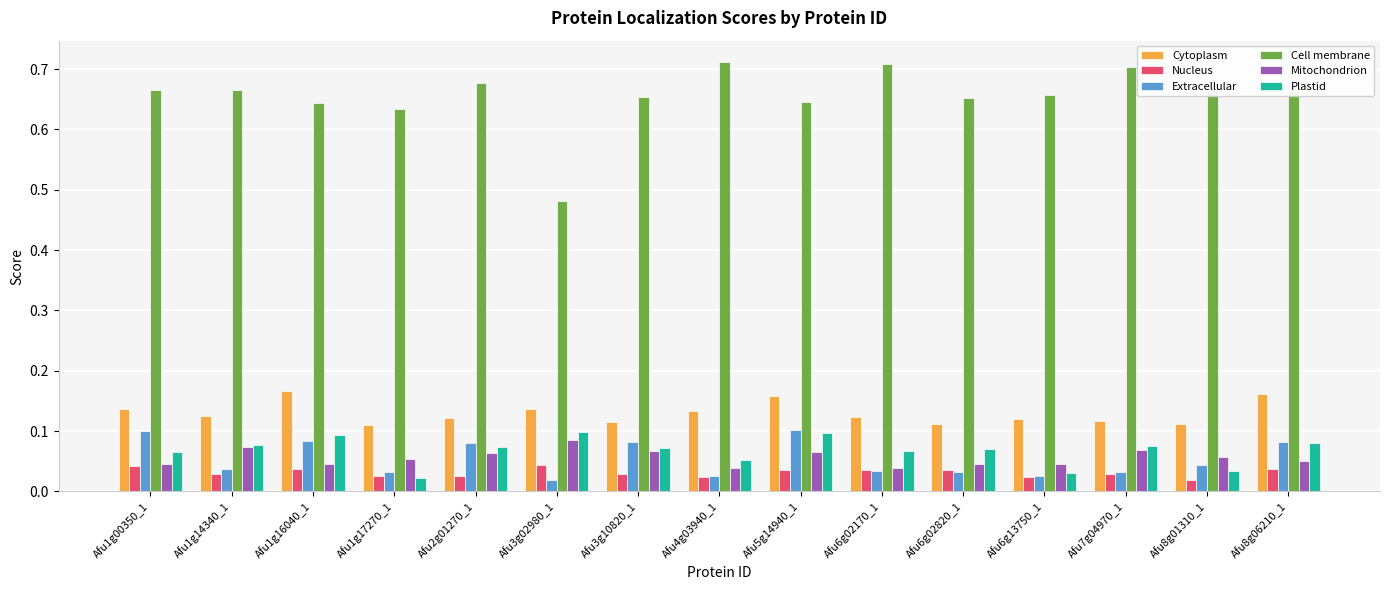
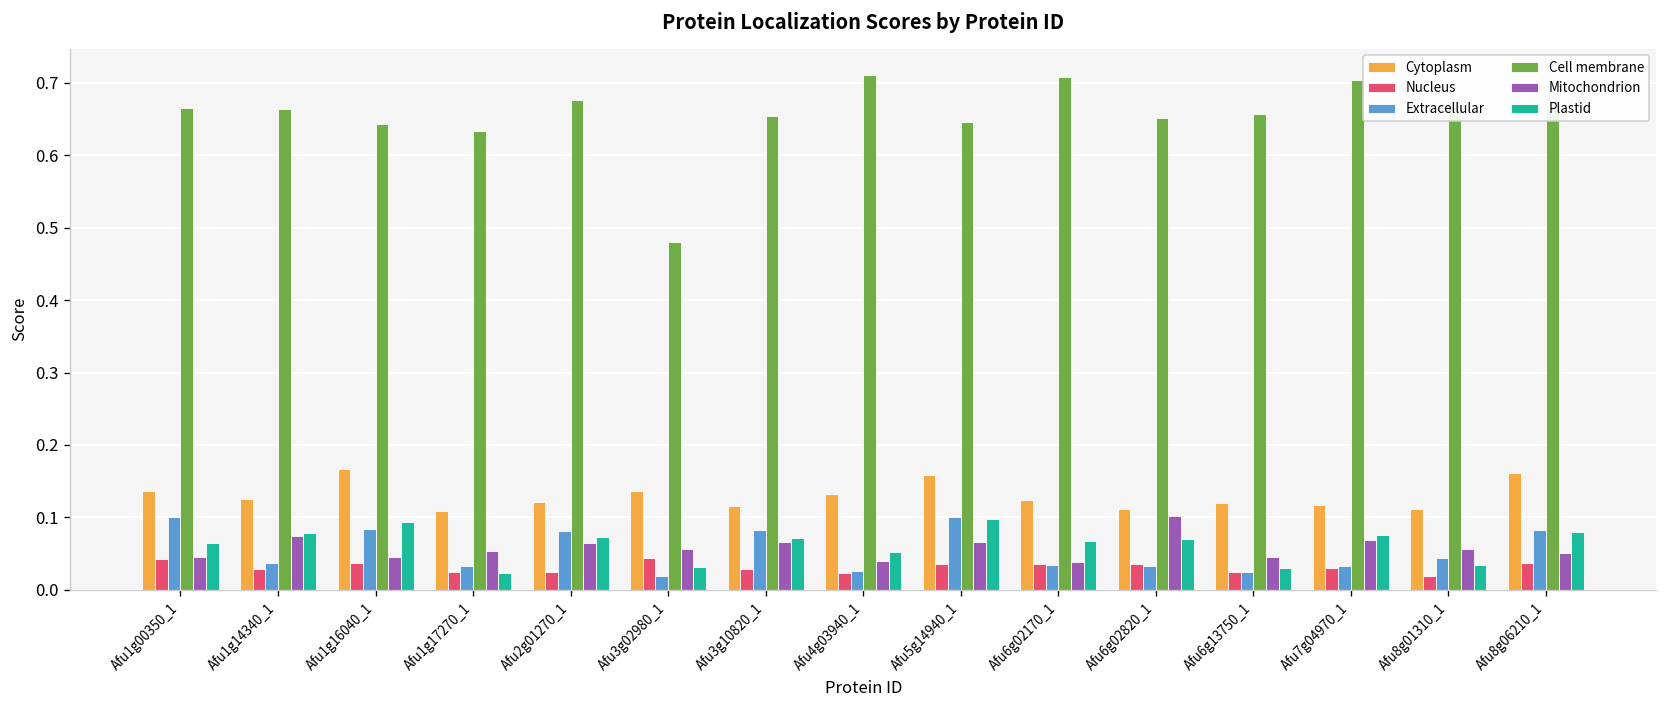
Mitochondrion, Afu3g02980_1: 0.08 -> 0.06
Plastid, Afu3g02980_1: 0.10 -> 0.03
Mitochondrion, Afu6g02820_1: 0.05 -> 0.10
